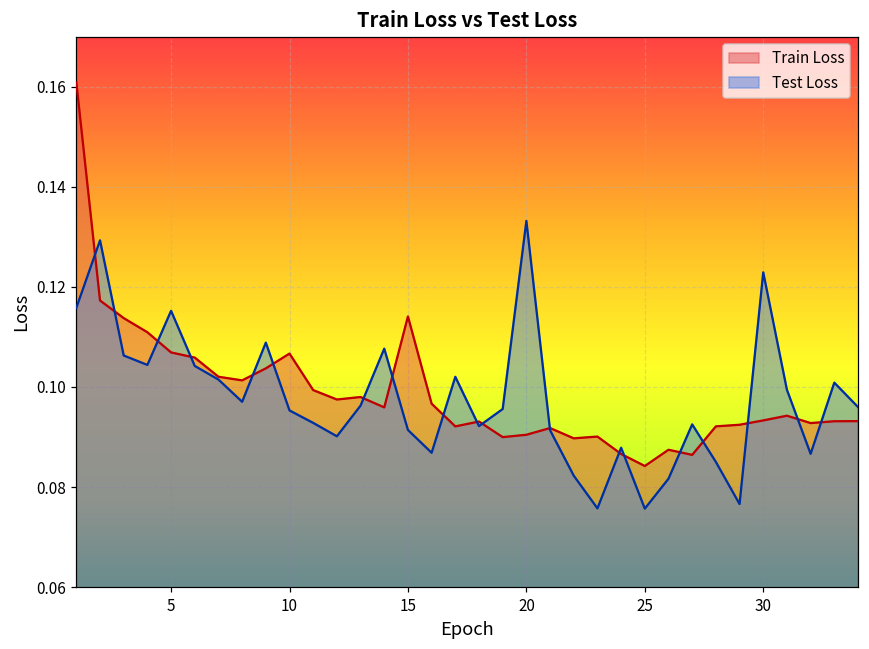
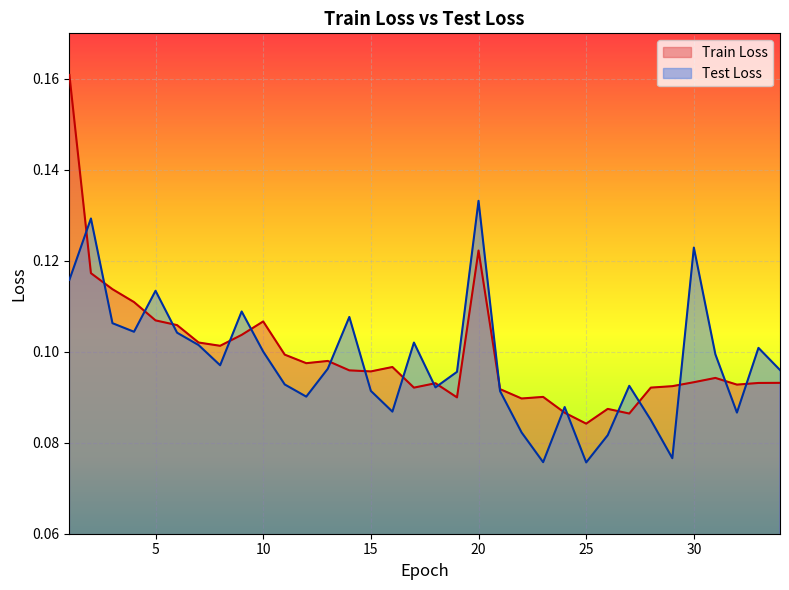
Test Loss, 5: 0.115 -> 0.113
Test Loss, 10: 0.095 -> 0.100
Train Loss, 15: 0.114 -> 0.096
Train Loss, 20: 0.090 -> 0.122
